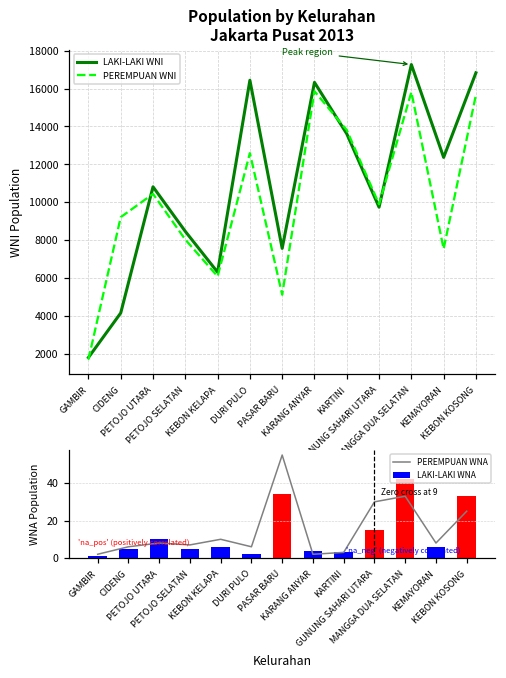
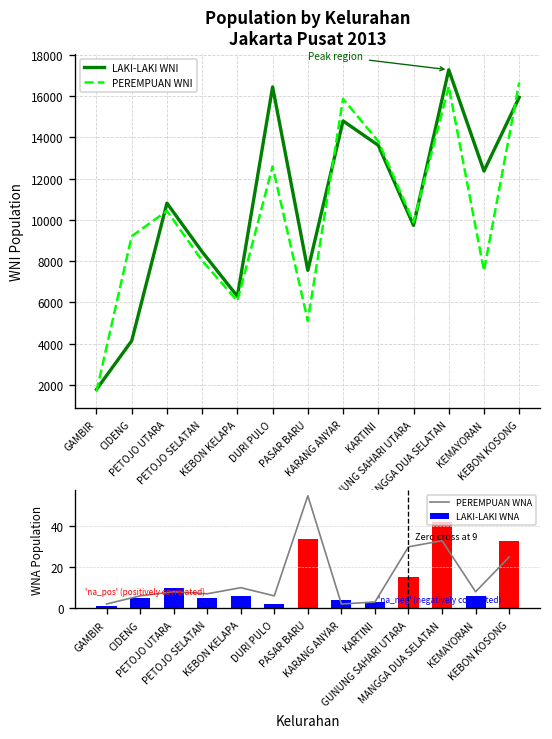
Population by Kelurahan Jakarta Pusat 2013, LAKI-LAKI WNI, KARANG ANYAR: 16300 -> 14800
Population by Kelurahan Jakarta Pusat 2013, PEREMPUAN WNI, MANGGA DUA SELATAN: 15800 -> 16500
Population by Kelurahan Jakarta Pusat 2013, LAKI-LAKI WNI, KEBON KOSONG: 16800 -> 15900
Population by Kelurahan Jakarta Pusat 2013, PEREMPUAN WNI, KEBON KOSONG: 15700 -> 16700
